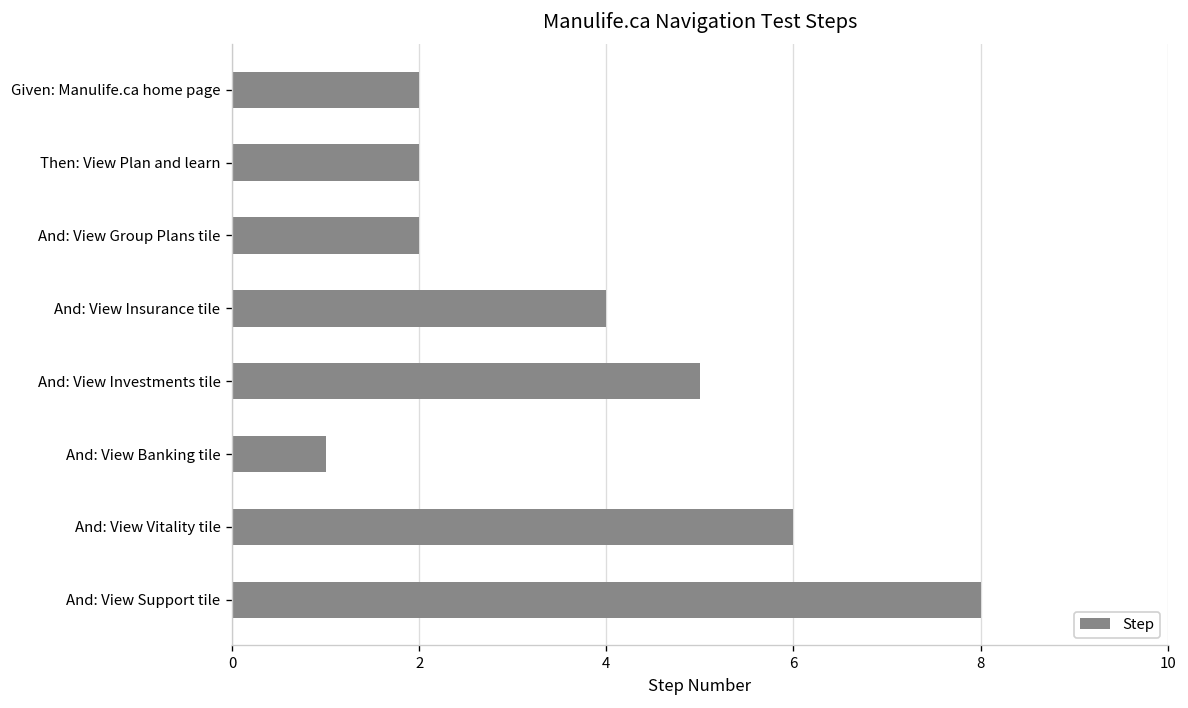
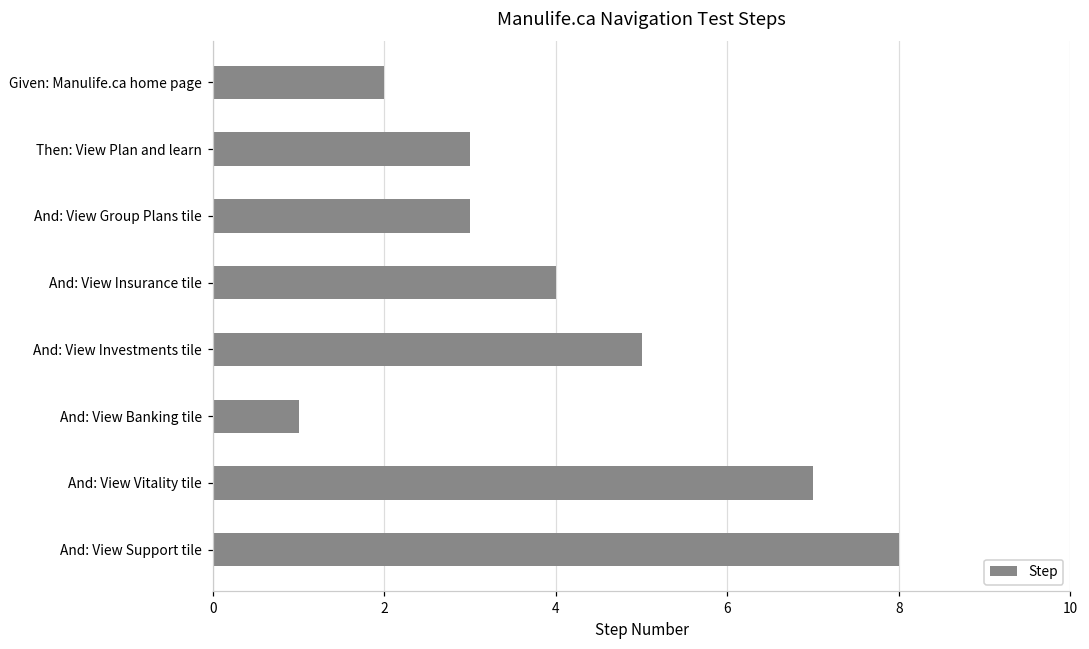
Then: View Plan and learn: 2 -> 3
And: View Group Plans tile: 2 -> 3
And: View Vitality tile: 6 -> 7
